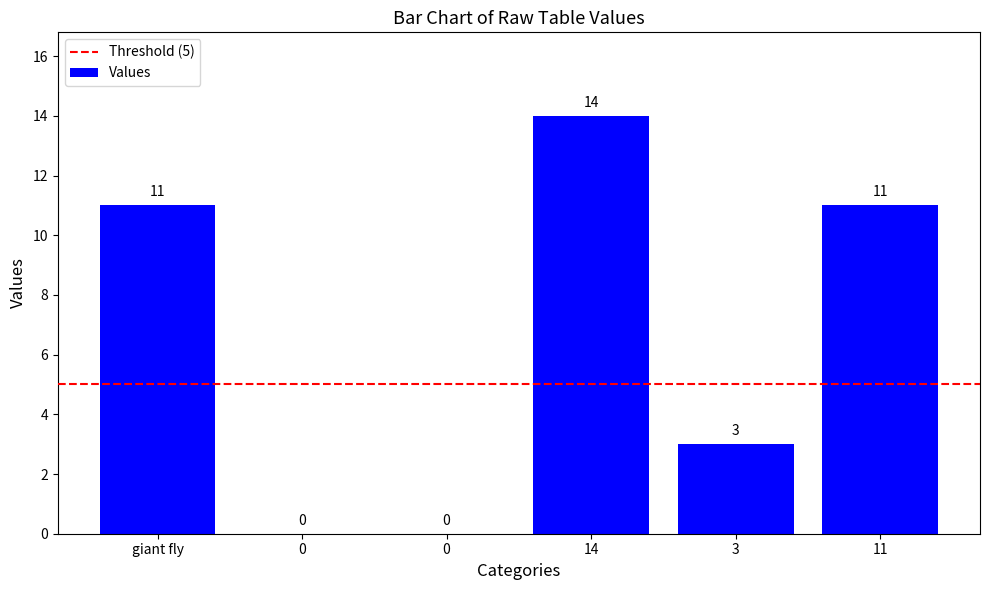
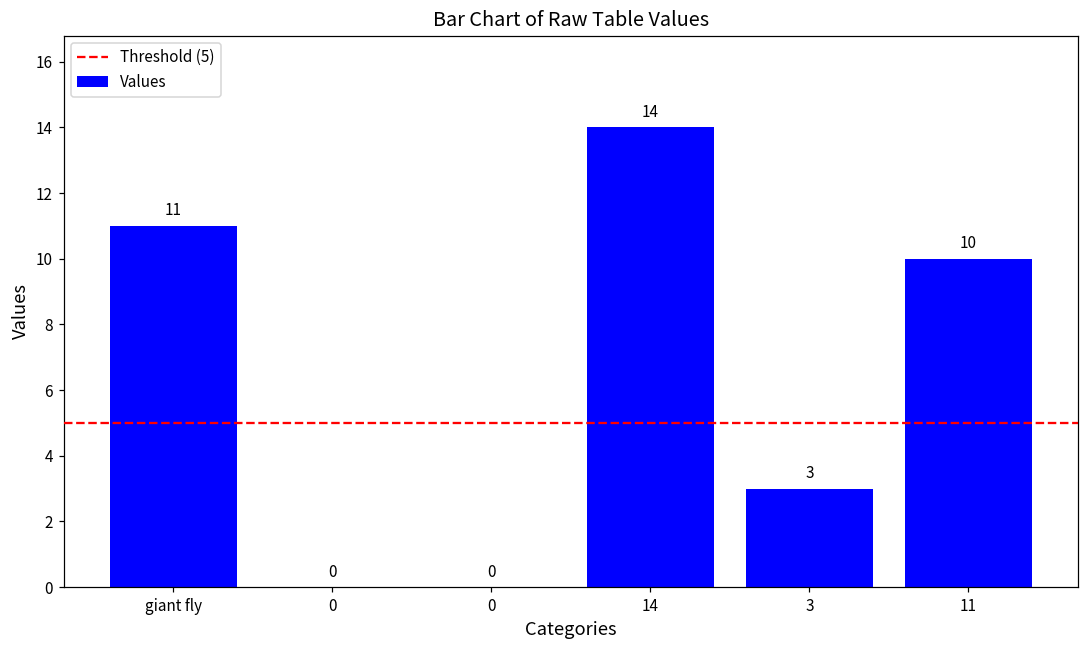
11: 11 -> 10
